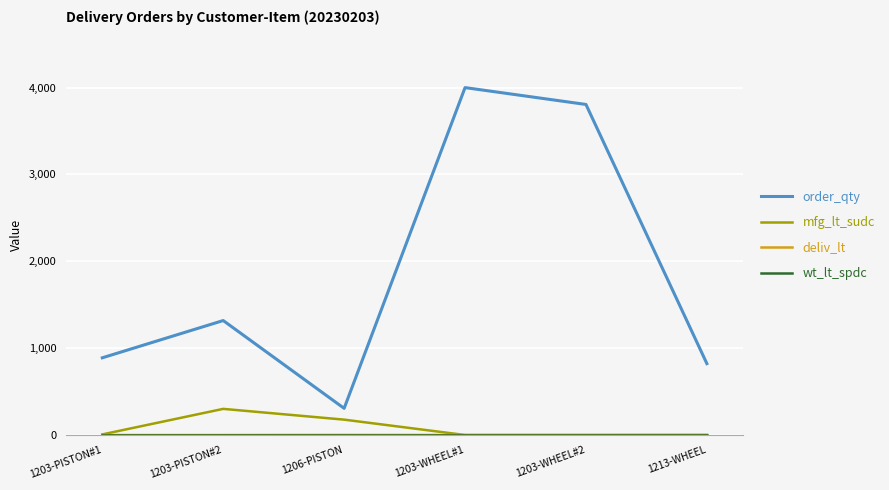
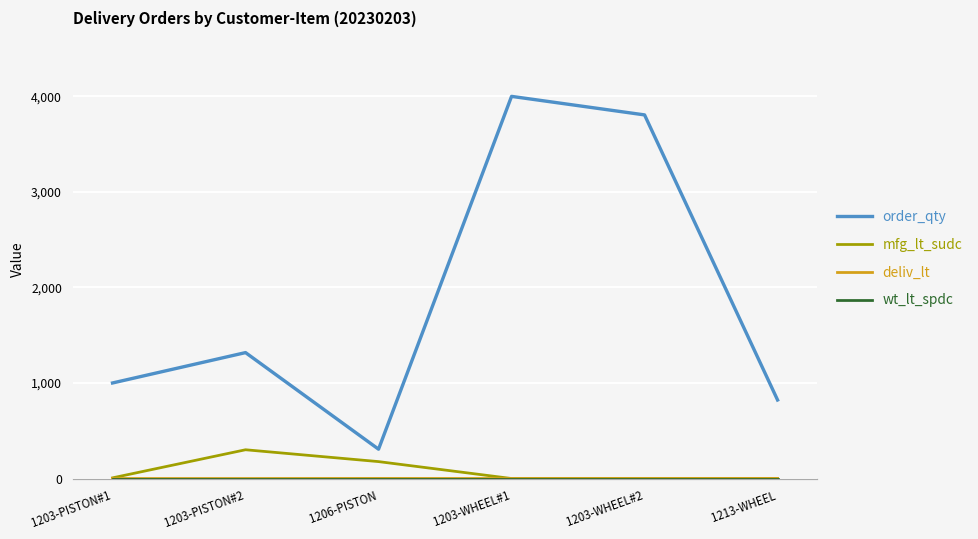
order_qty, 1203-PISTON#1: 900 -> 1,000
